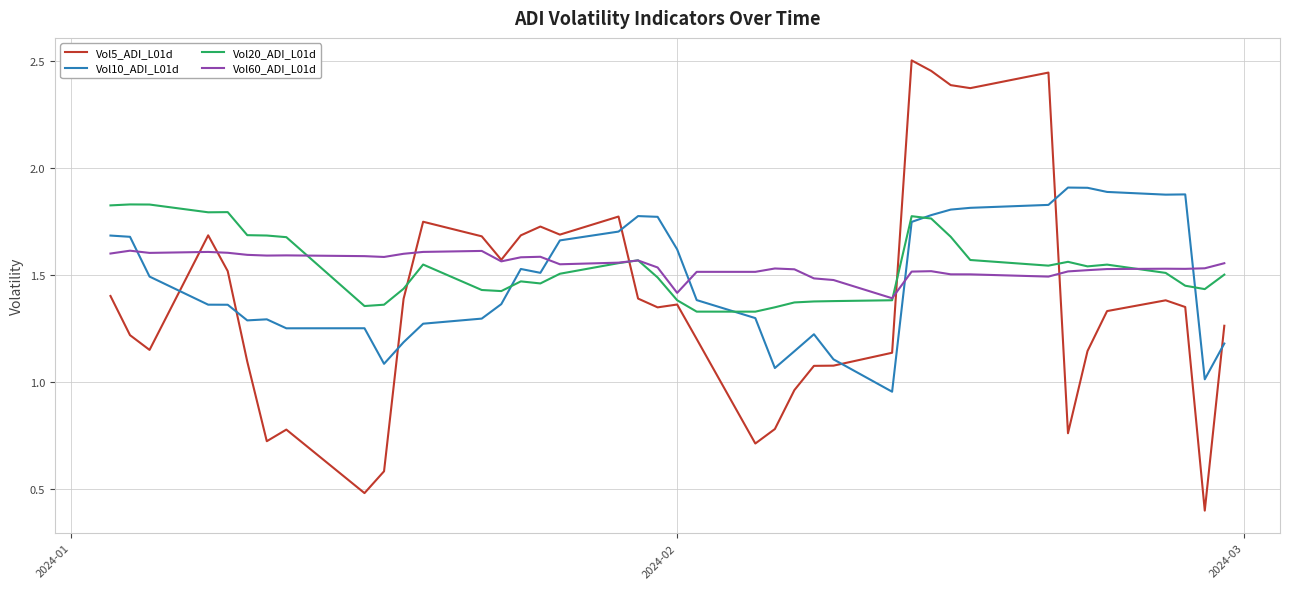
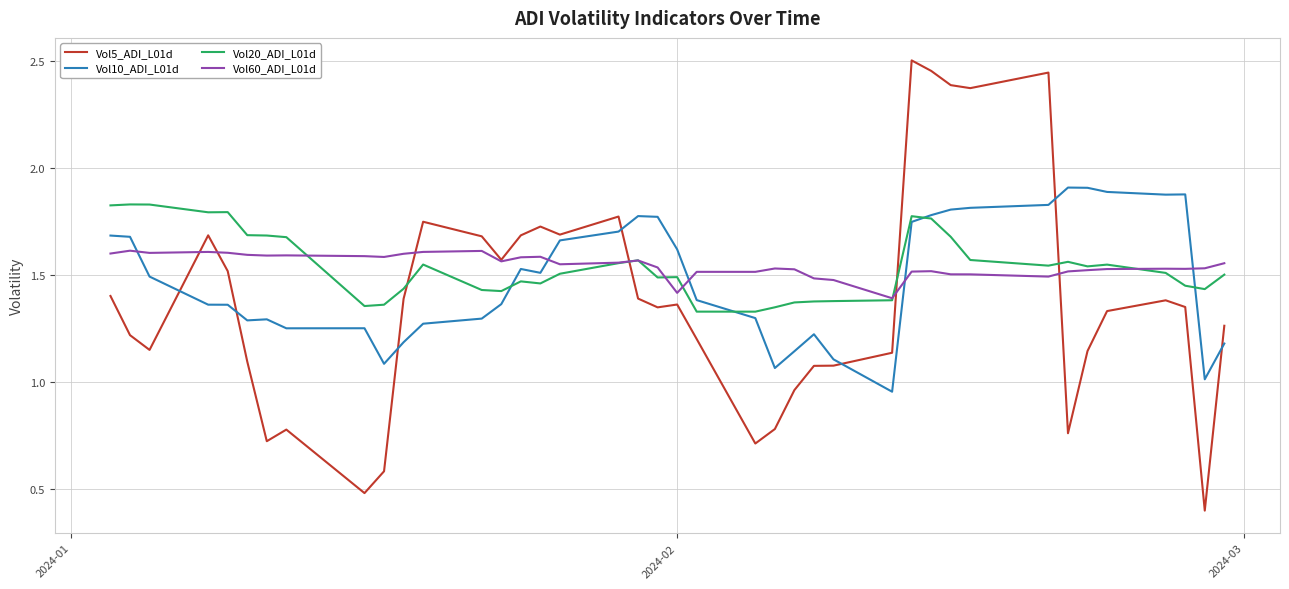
Vol20_ADI_L01d, 2024-02: 1.38 -> 1.49
